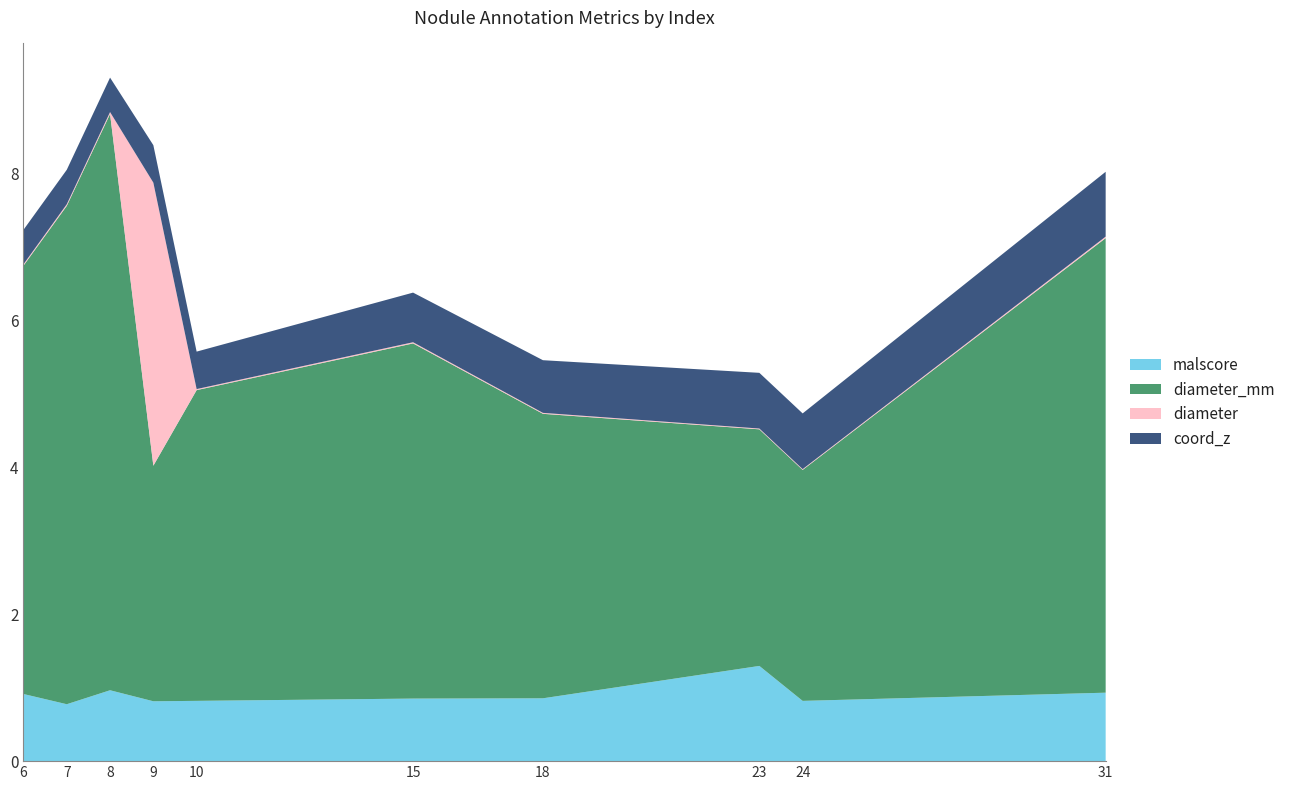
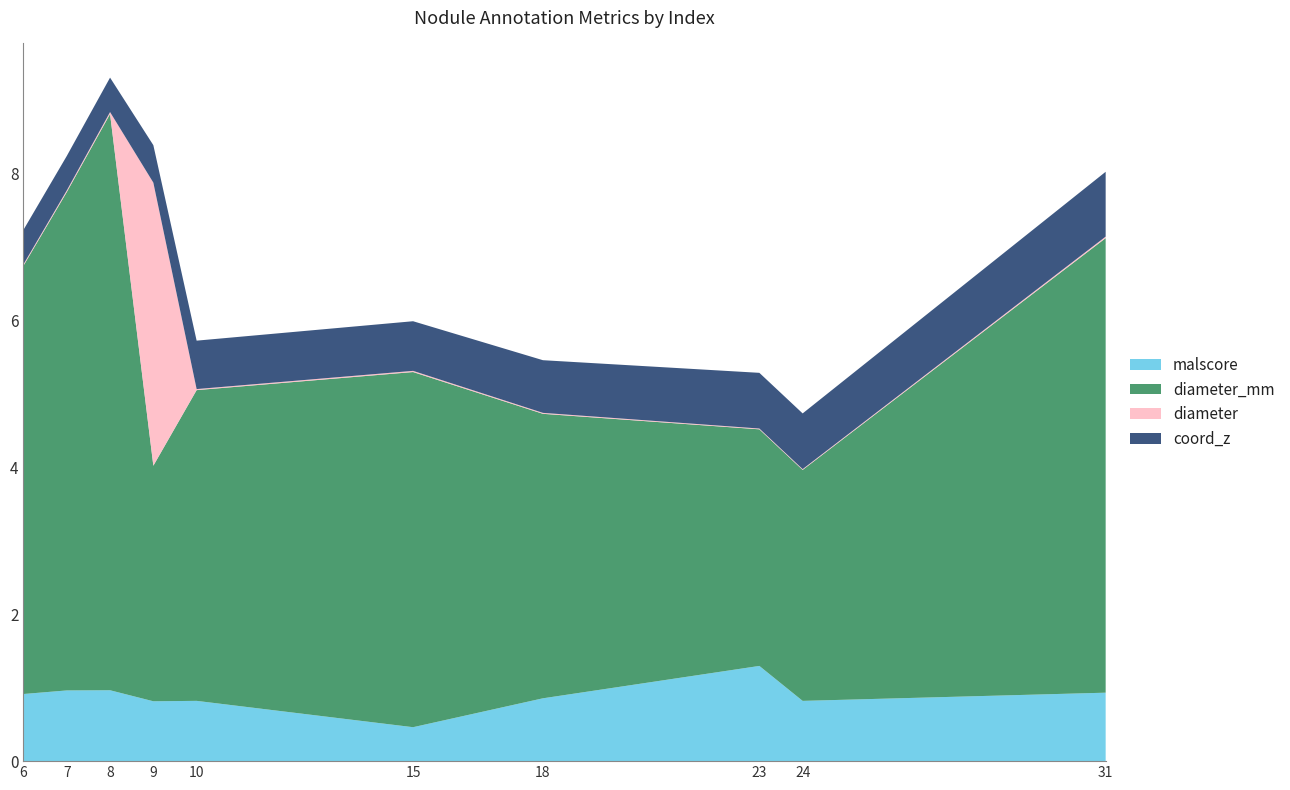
malscore, 7: 0.8 -> 1.0
coord_z, 10: 0.5 -> 0.7
malscore, 15: 0.9 -> 0.5
